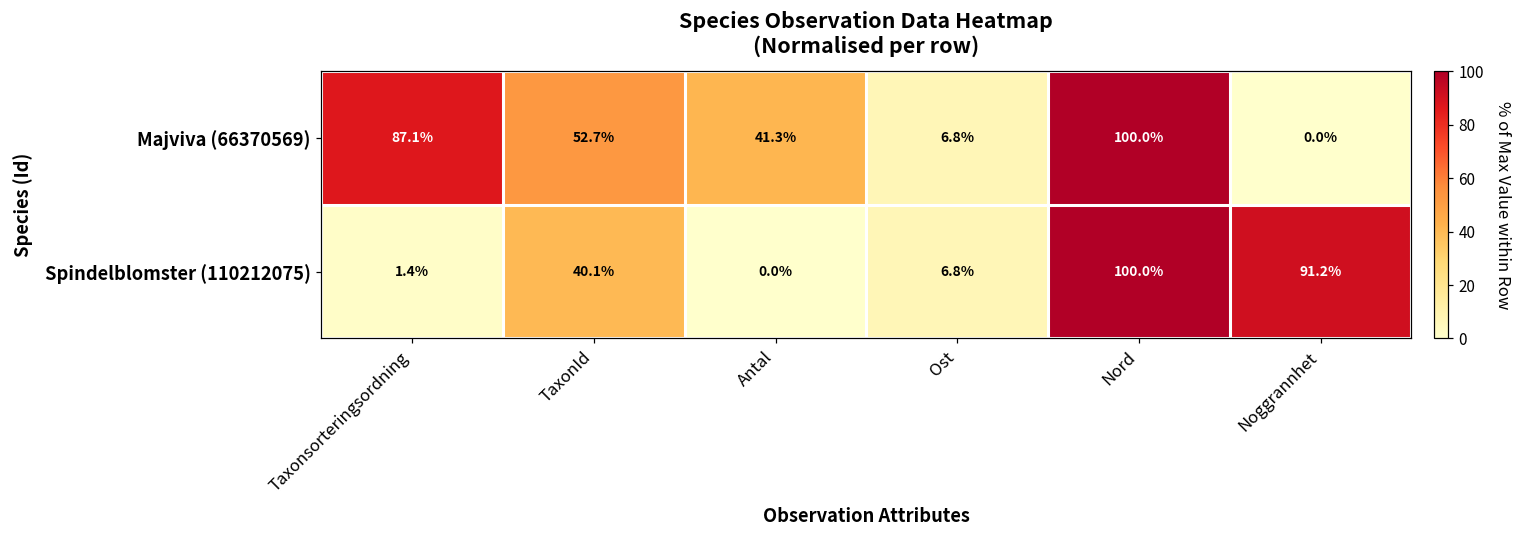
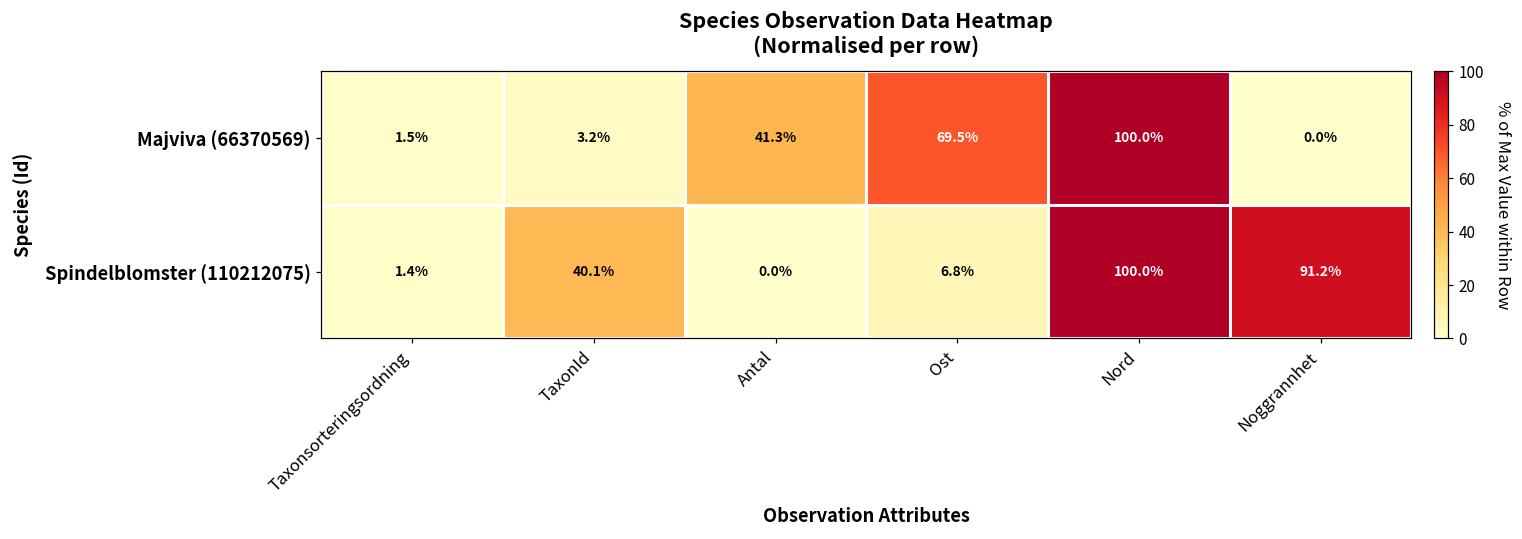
Majviva (66370569), Taxonsorteringsordning: 87.1% -> 1.5%
Majviva (66370569), TaxonId: 52.7% -> 3.2%
Majviva (66370569), Ost: 6.8% -> 69.5%
